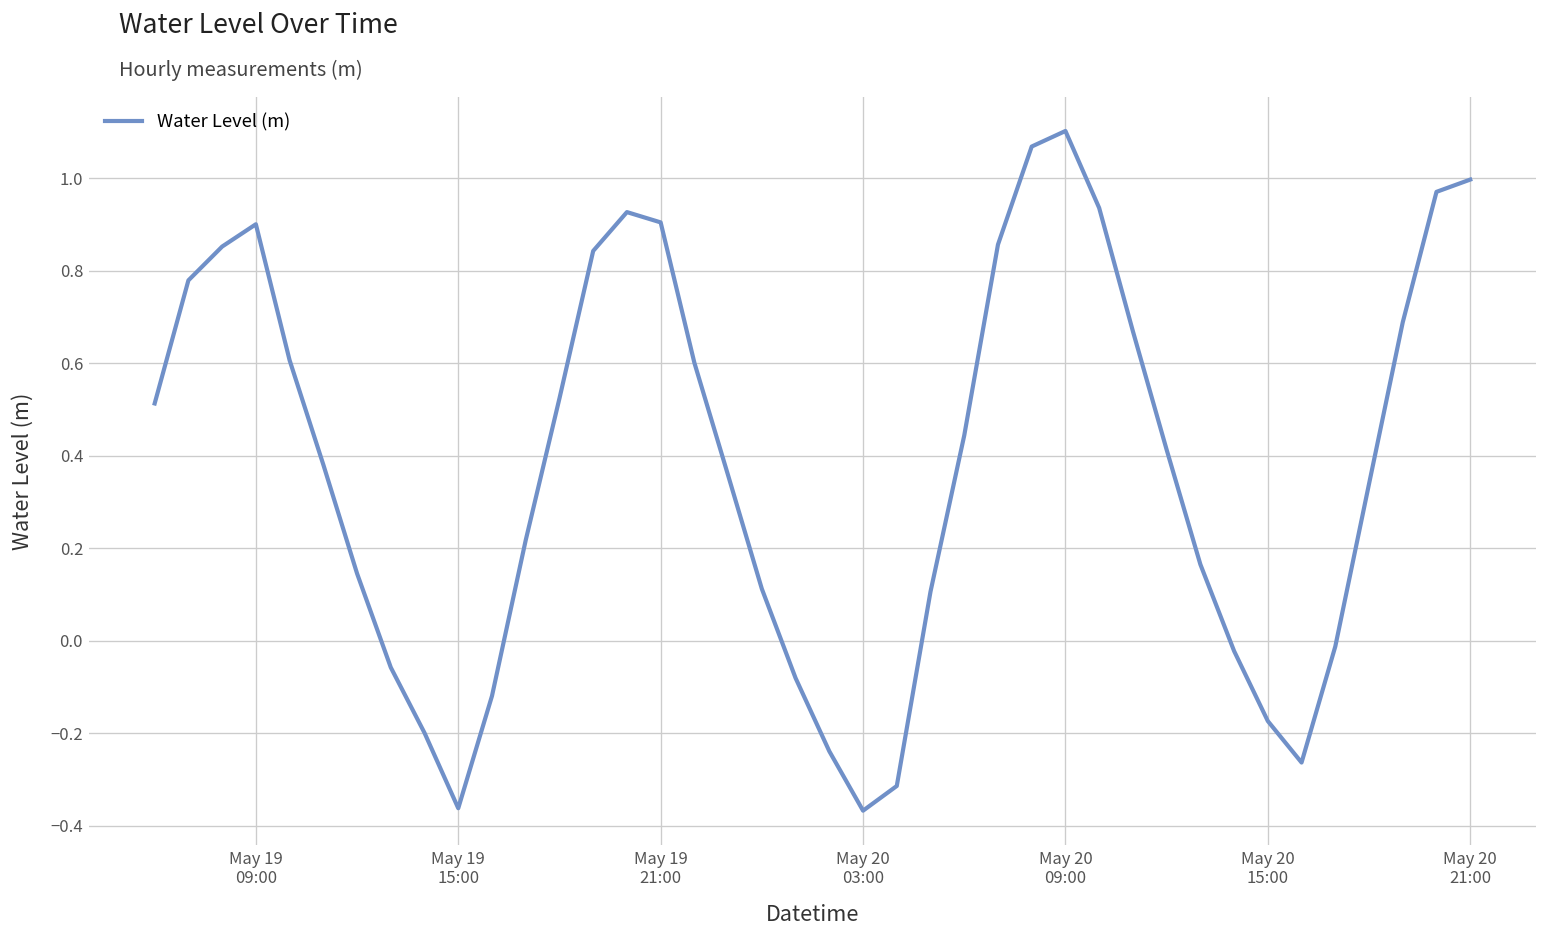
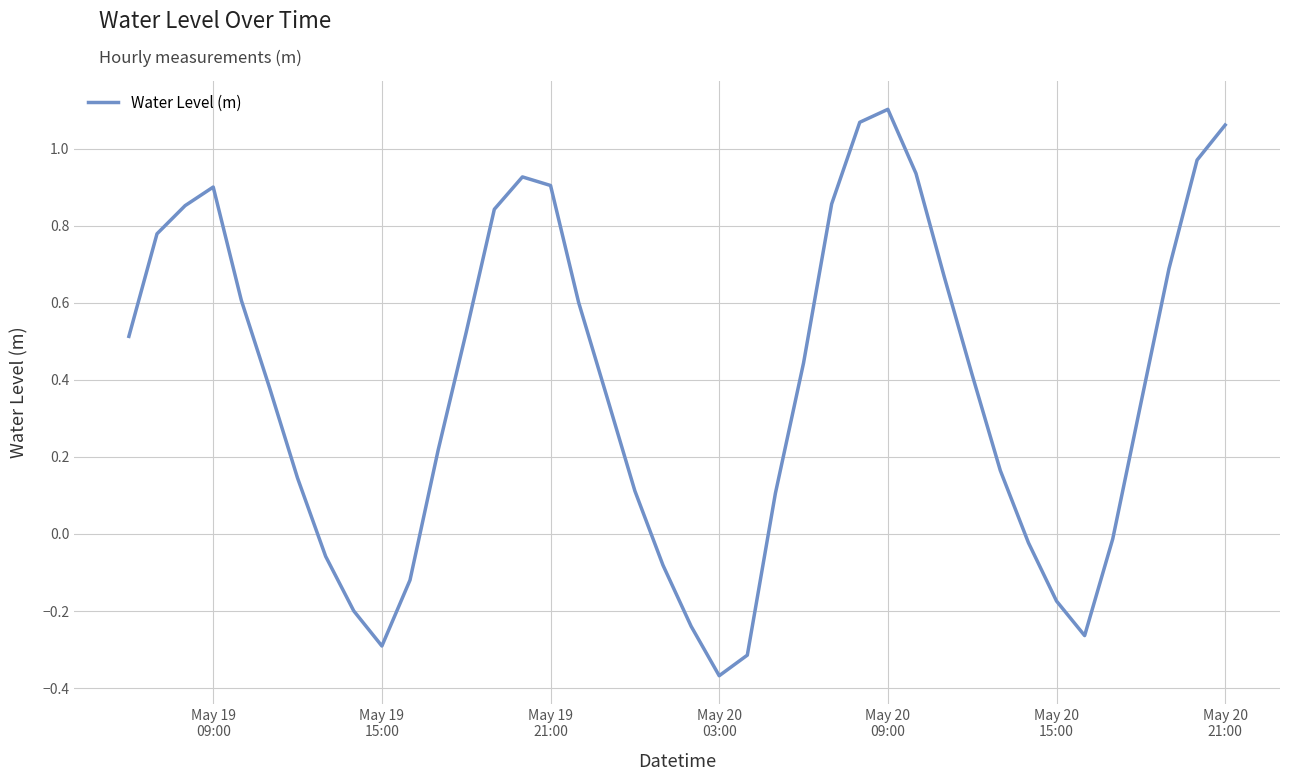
May 19 15:00: -0.36 -> -0.29
May 20 21:00: 1.00 -> 1.06
